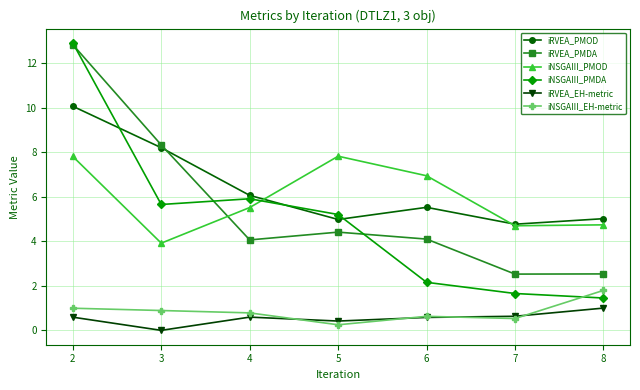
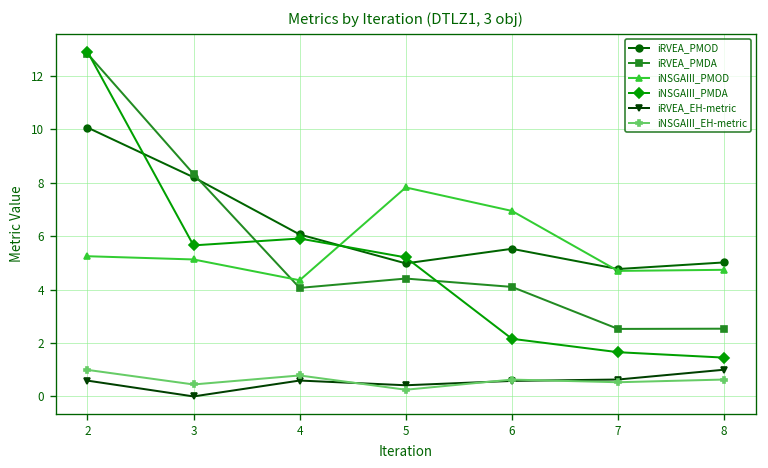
iNSGAIII_PMOD, 2: 7.8 -> 5.2
iNSGAIII_PMOD, 3: 3.9 -> 5.1
iNSGAIII_EH-metric, 3: 0.9 -> 0.4
iNSGAIII_PMOD, 4: 5.5 -> 4.3
iNSGAIII_EH-metric, 8: 1.8 -> 0.6
